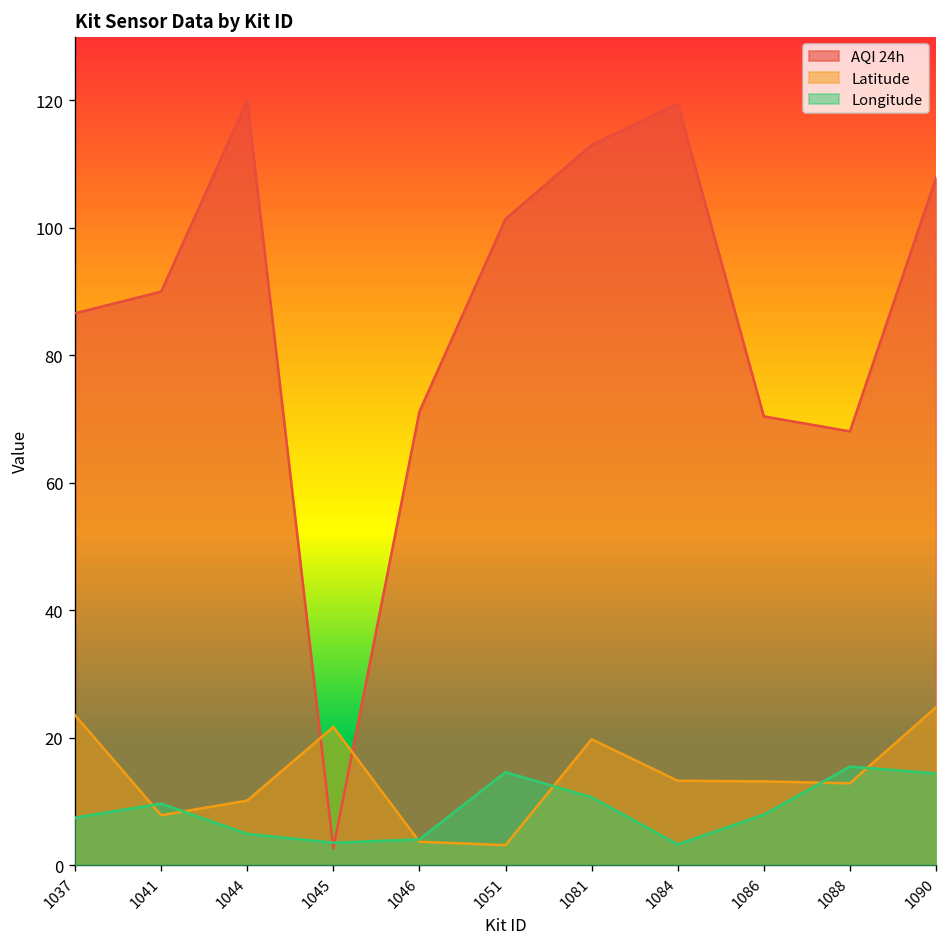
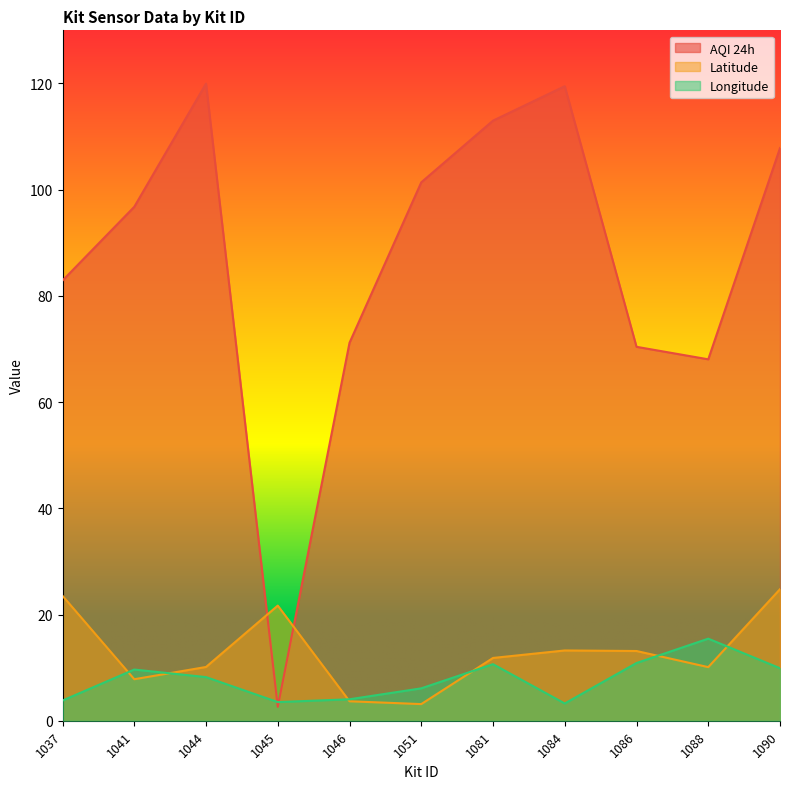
AQI 24h, 1037: 87 -> 83
Longitude, 1037: 7 -> 4
AQI 24h, 1041: 90 -> 97
Longitude, 1044: 5 -> 8
Longitude, 1051: 15 -> 6
Latitude, 1081: 20 -> 12
Longitude, 1086: 8 -> 11
Latitude, 1088: 13 -> 10
Longitude, 1090: 14 -> 10
